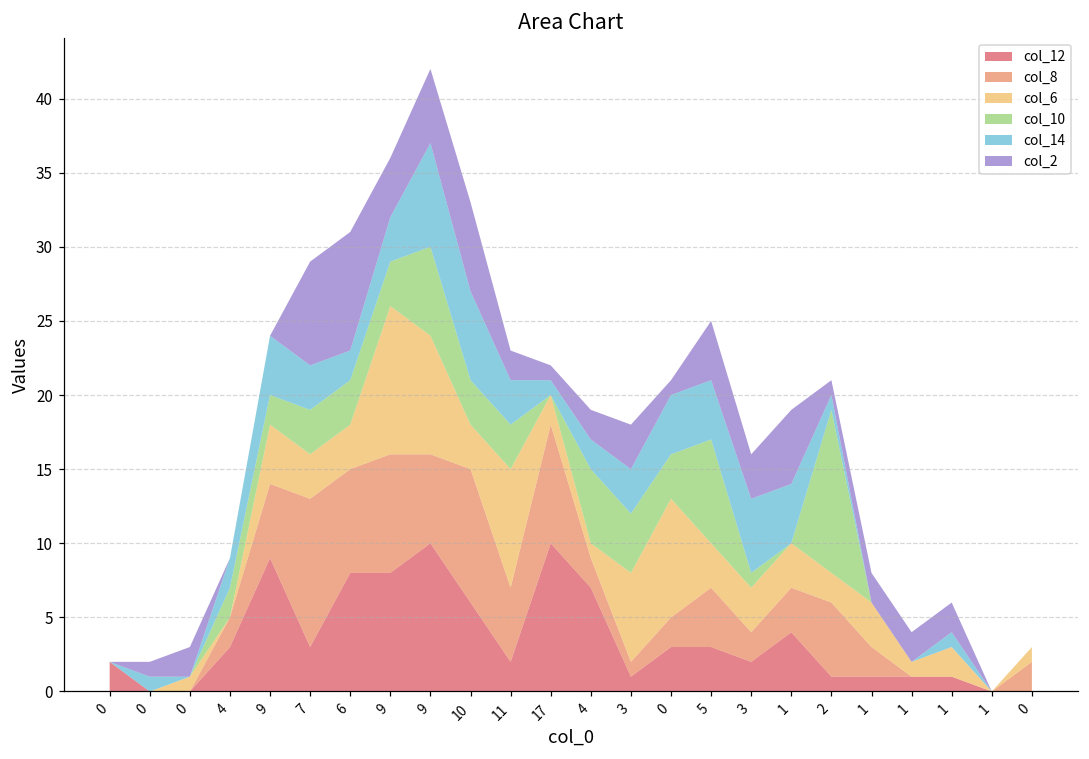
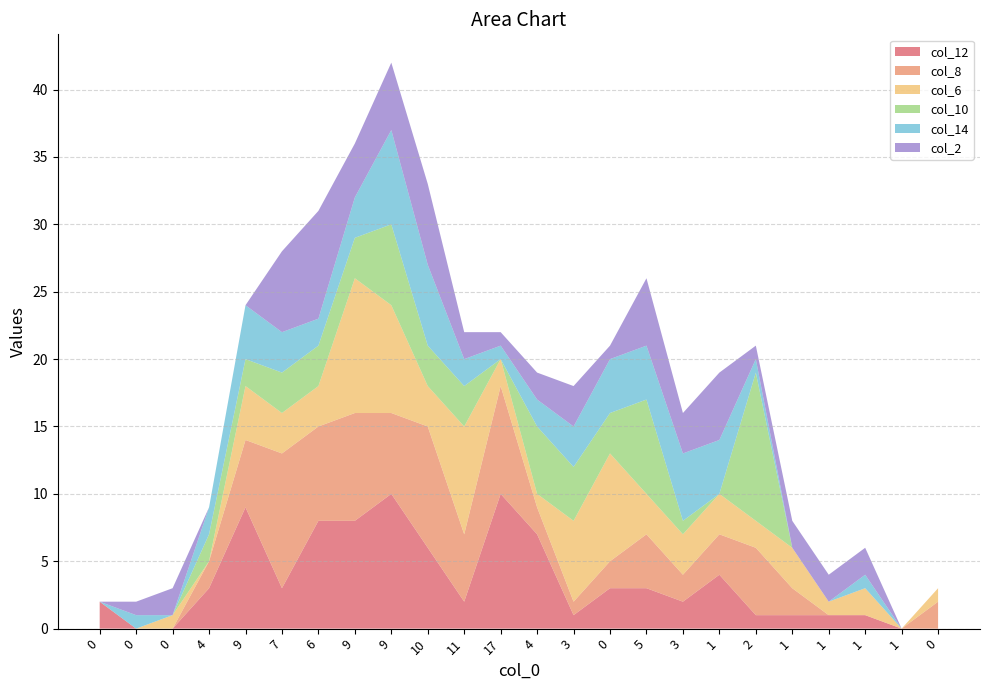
col_2, 7: 7 -> 6
col_14, 11: 3 -> 2
col_2, 5: 4 -> 5
